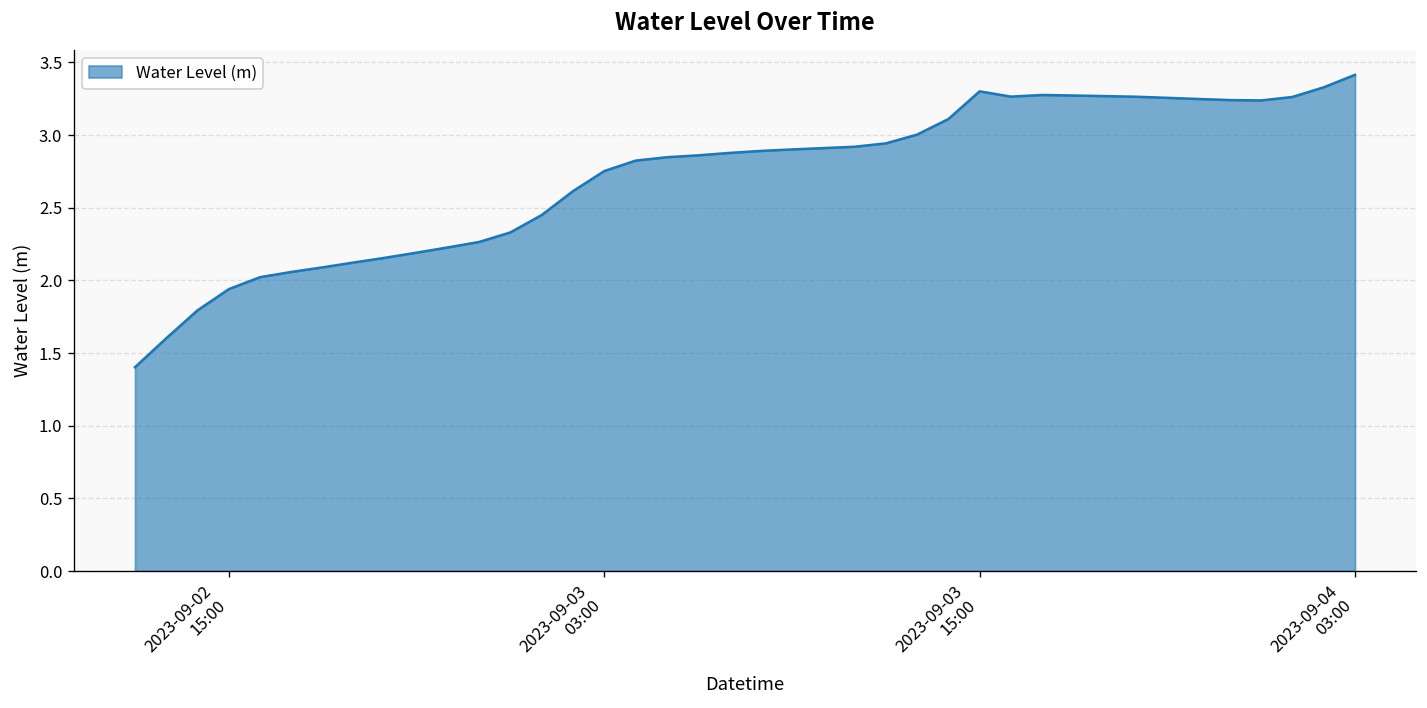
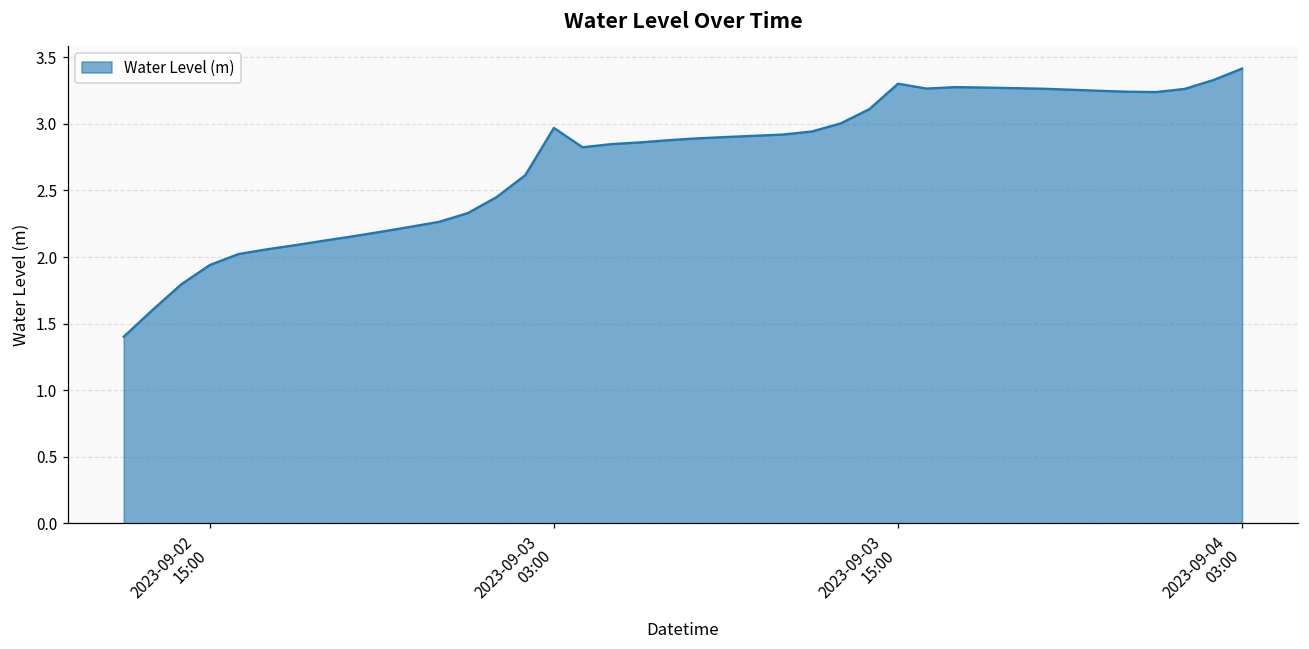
2023-09-03 03:00: 2.75 -> 2.97
